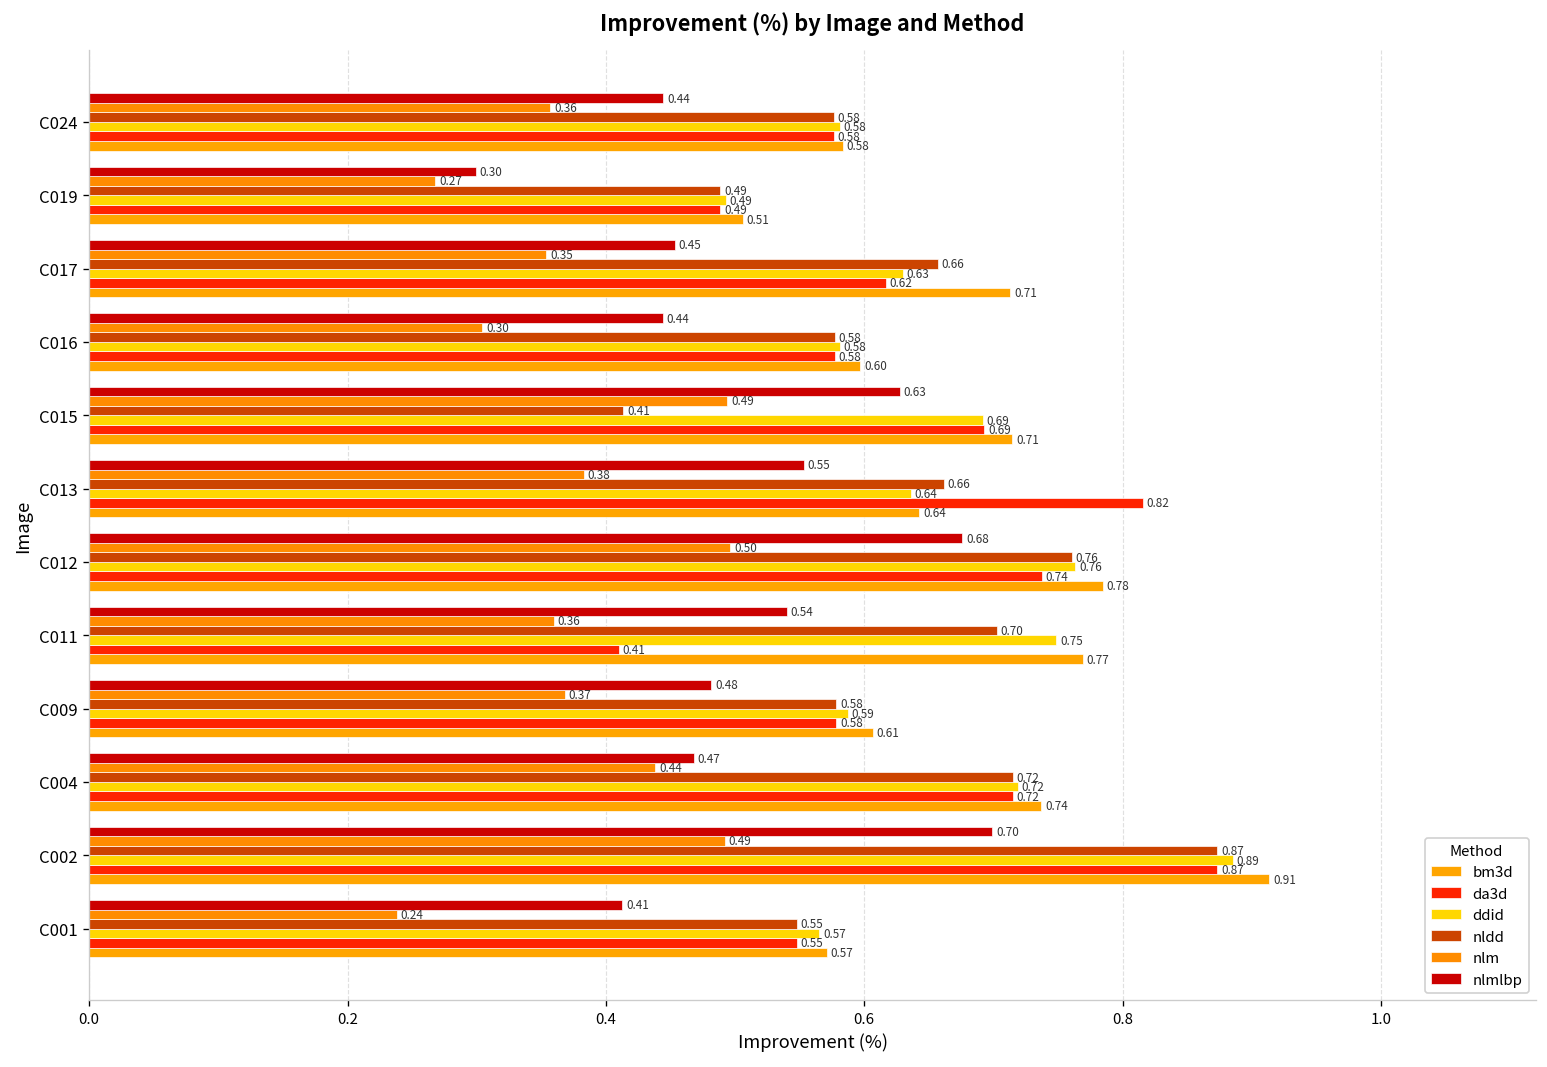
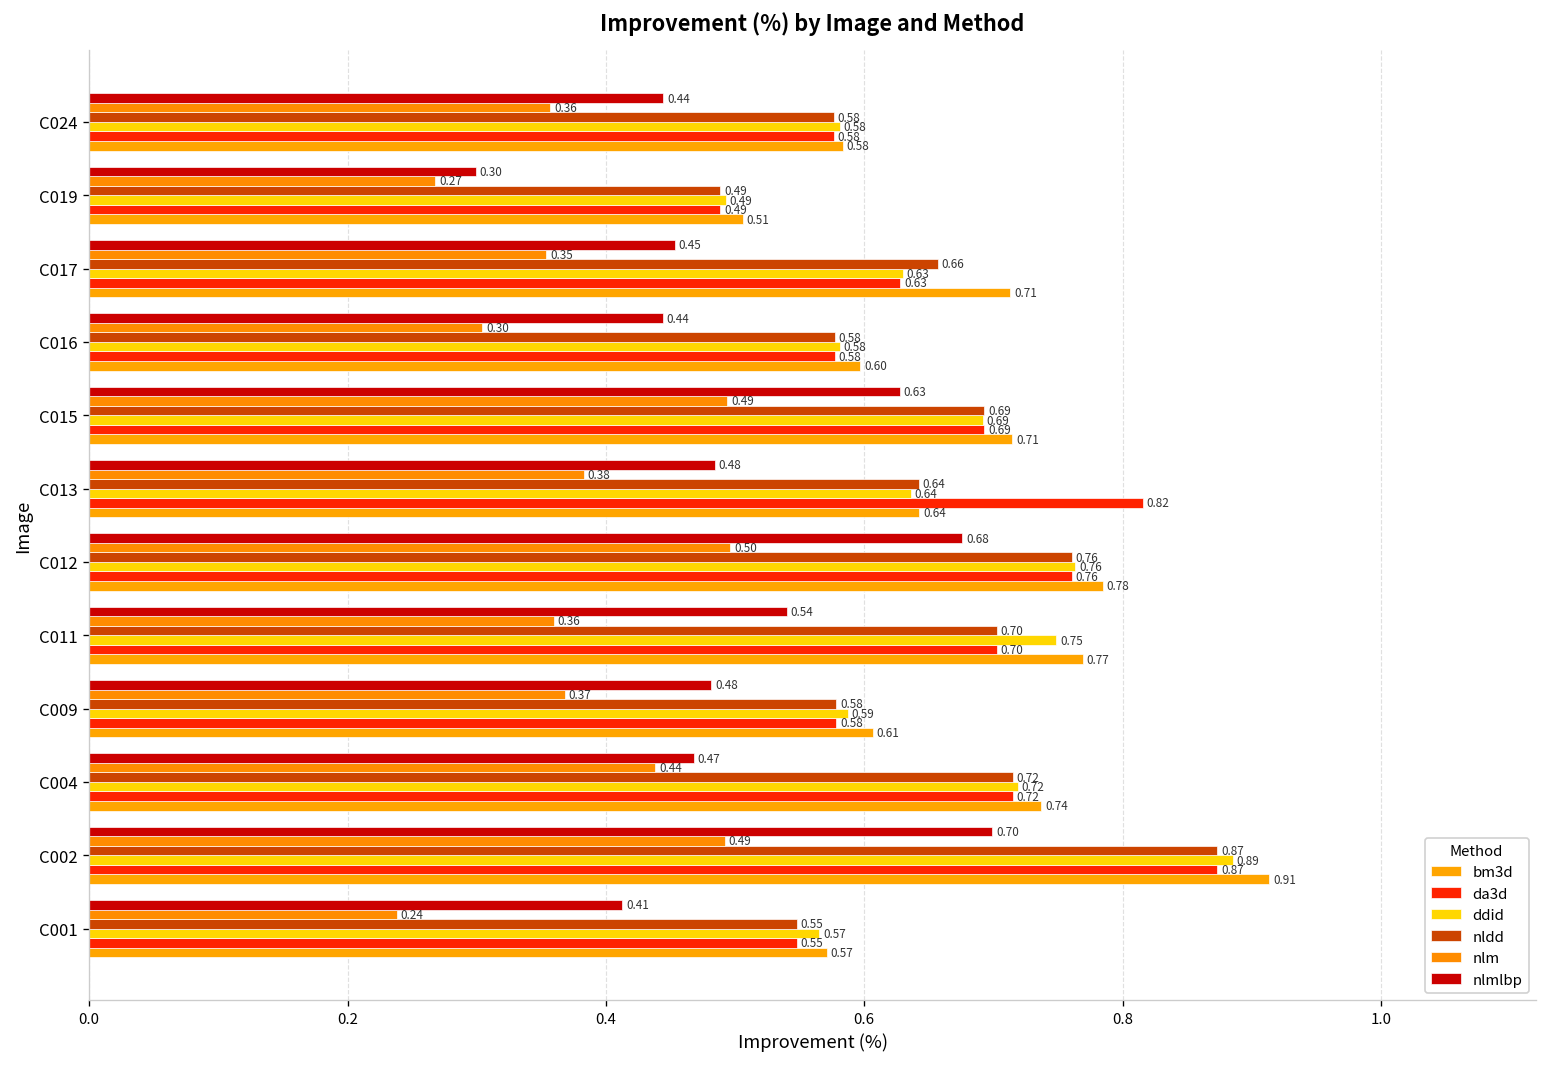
da3d, C017: 0.62 -> 0.63
nldd, C015: 0.41 -> 0.69
nlmlbp, C013: 0.55 -> 0.48
nldd, C013: 0.66 -> 0.64
da3d, C012: 0.74 -> 0.76
da3d, C011: 0.41 -> 0.70
